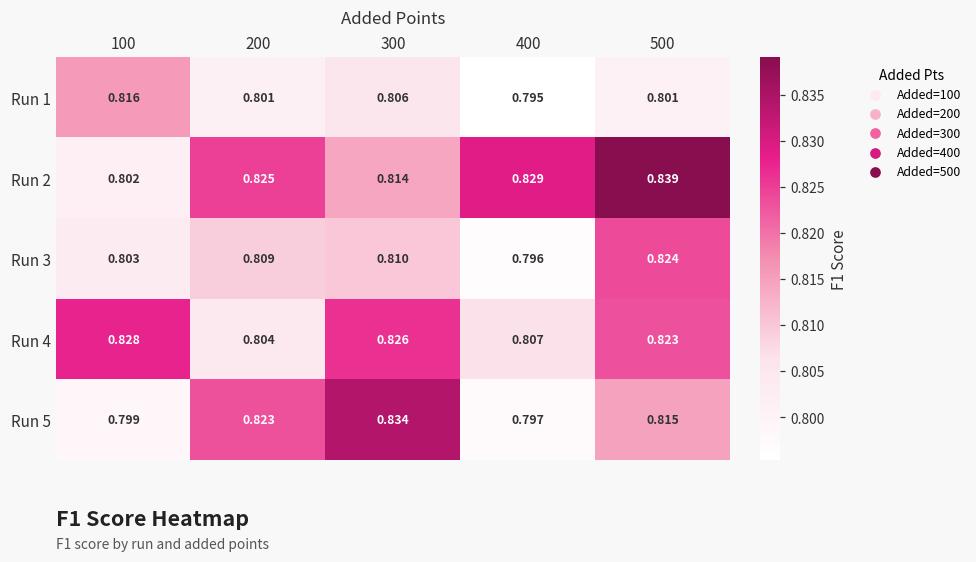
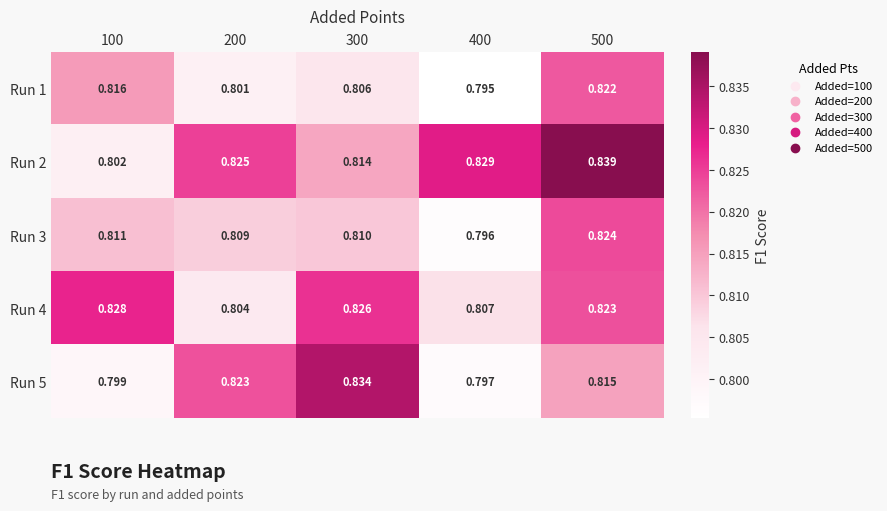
Run 1, 500: 0.801 -> 0.822
Run 3, 100: 0.803 -> 0.811
